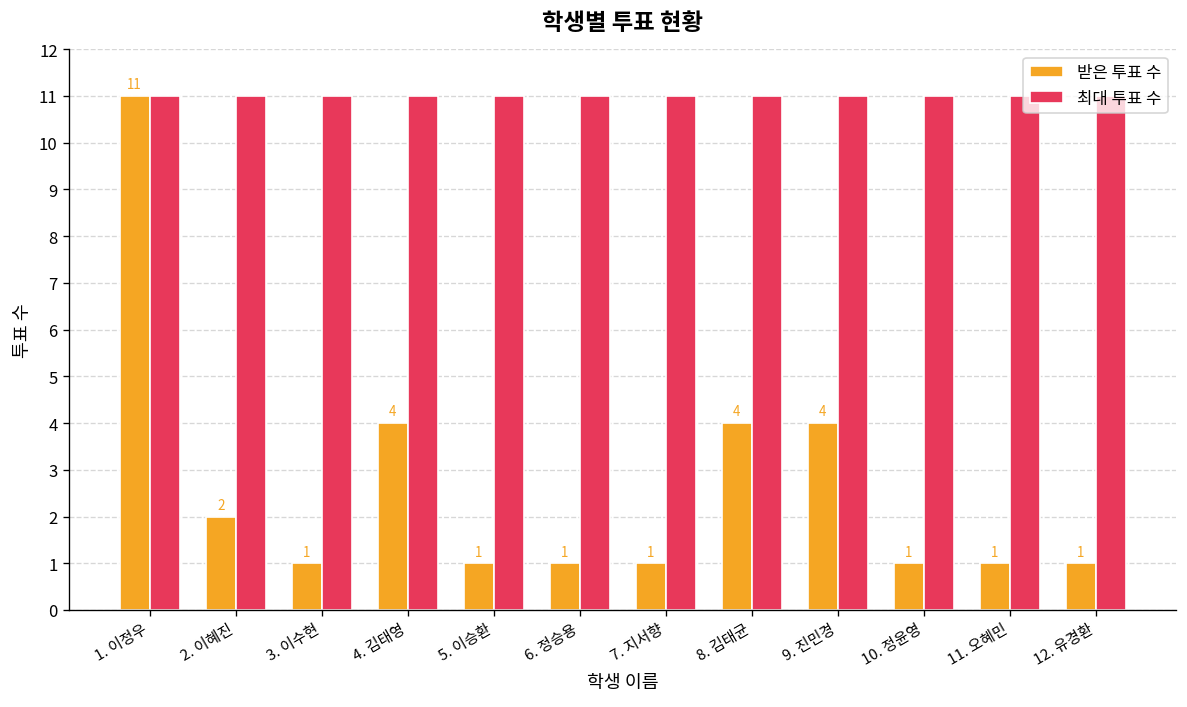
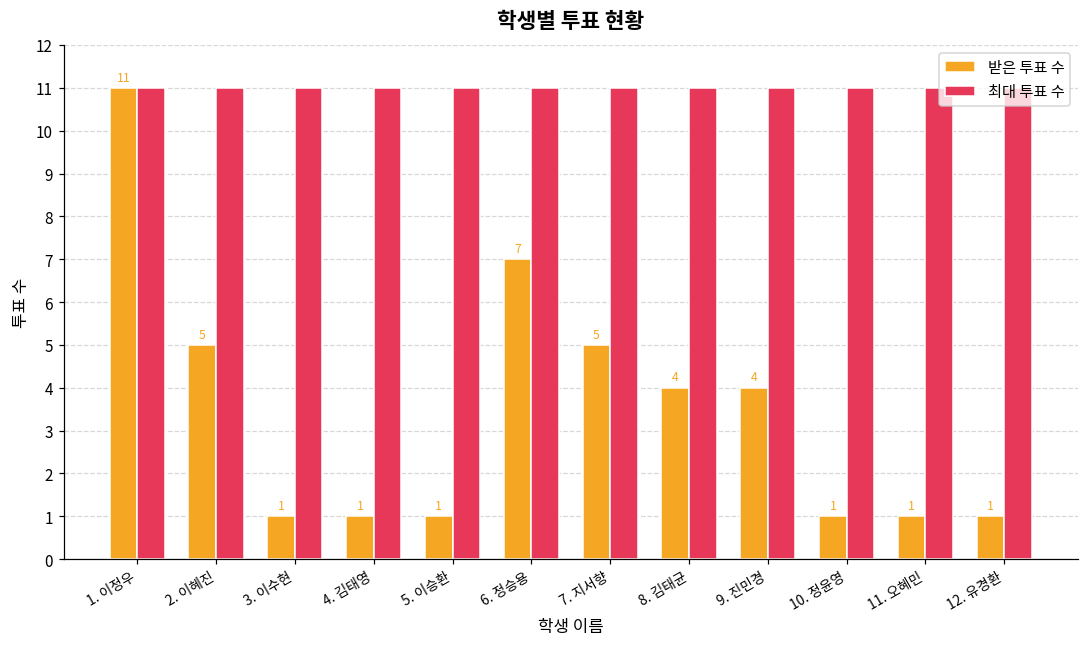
받은 투표 수, 2. 이혜진: 2 -> 5
받은 투표 수, 4. 김태영: 4 -> 1
받은 투표 수, 6. 정승용: 1 -> 7
받은 투표 수, 7. 지서향: 1 -> 5
